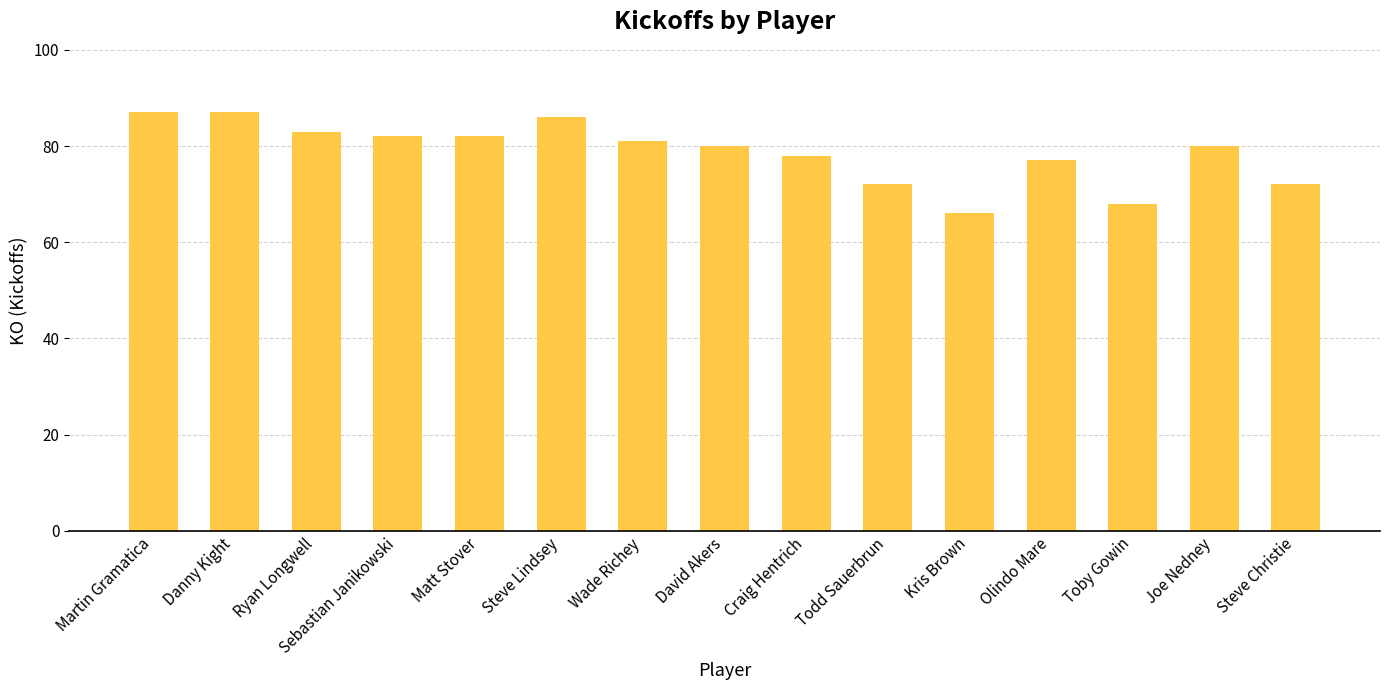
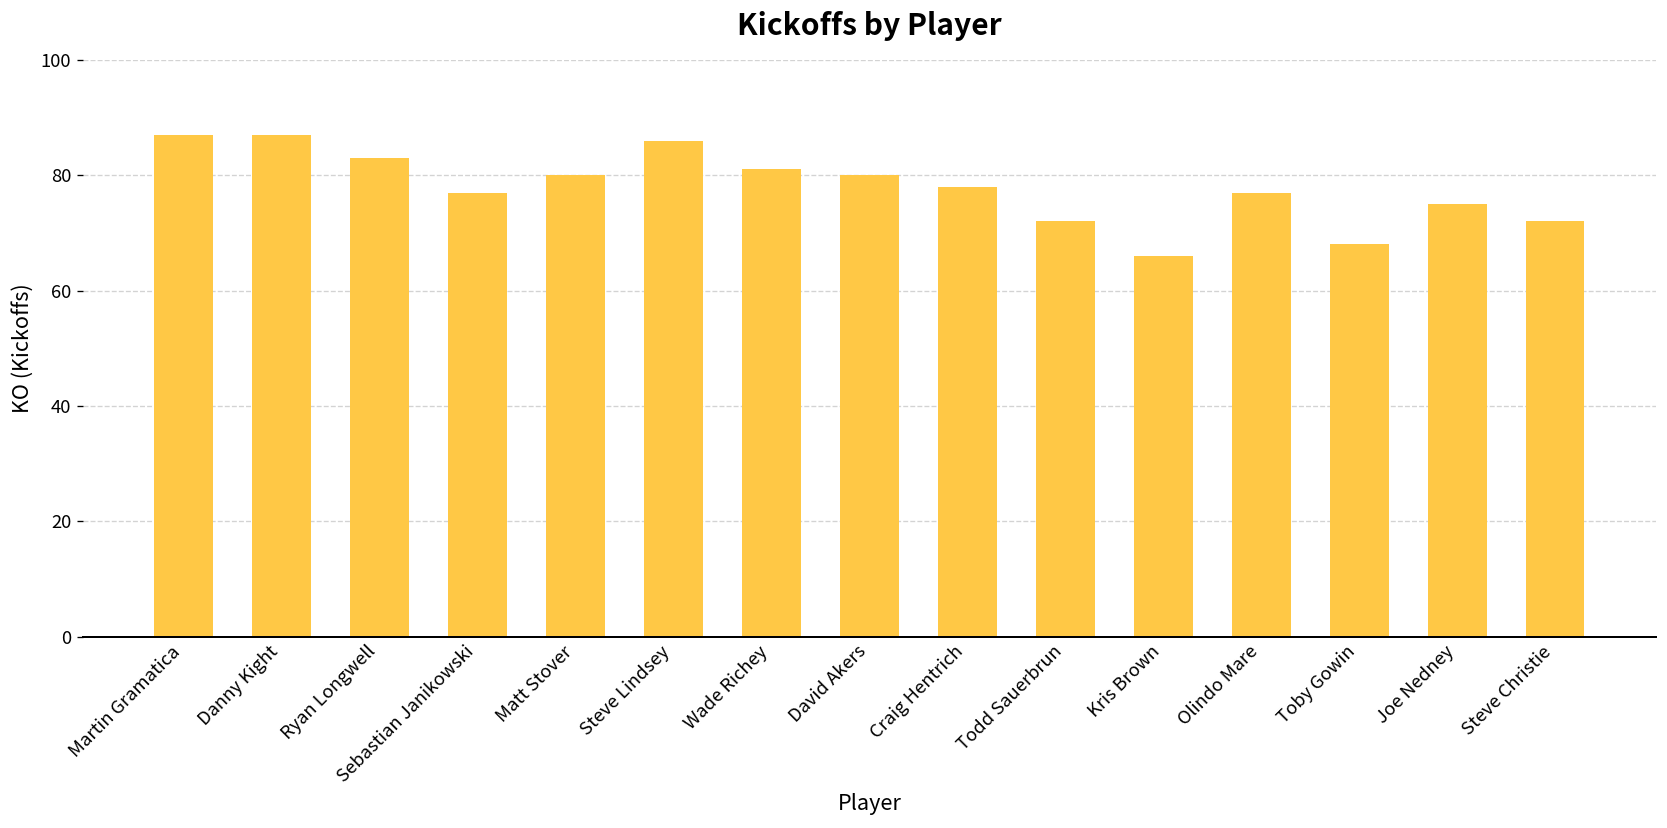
Sebastian Janikowski: 82 -> 77
Matt Stover: 82 -> 80
Joe Nedney: 80 -> 75
